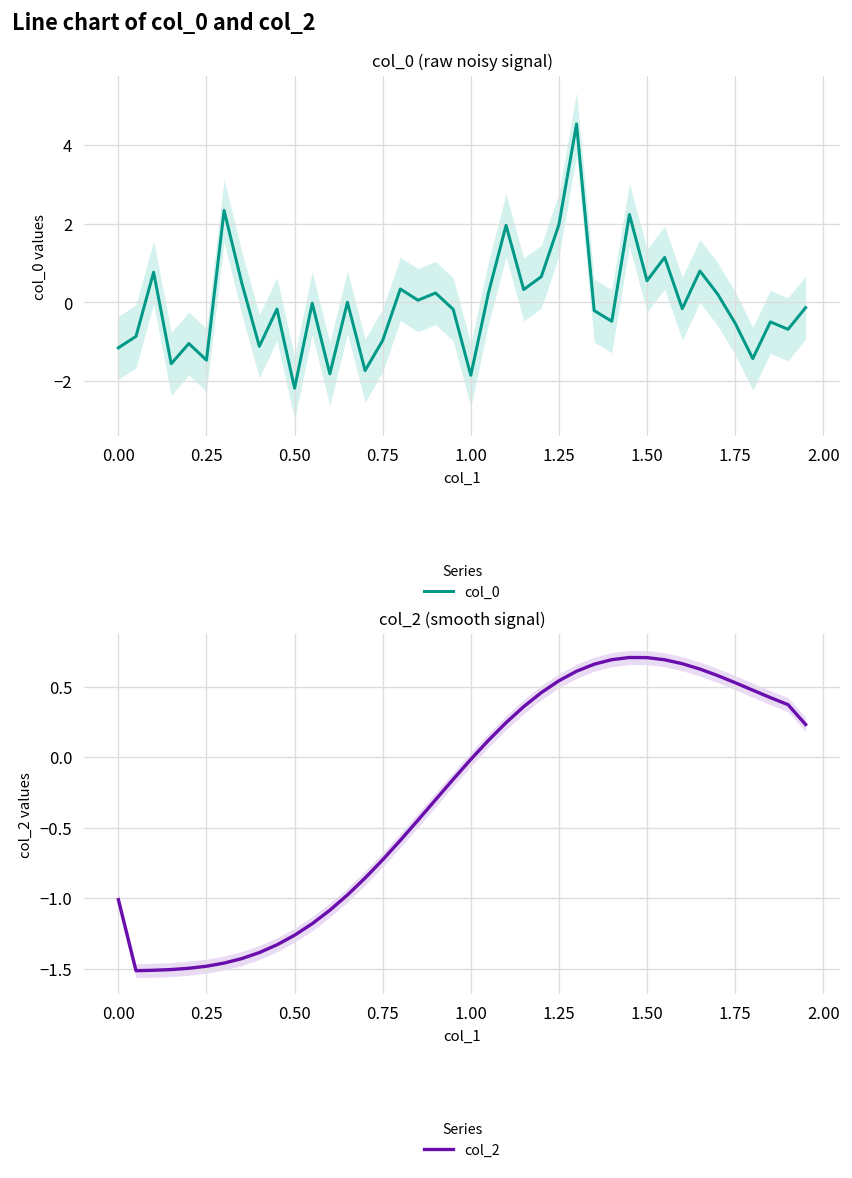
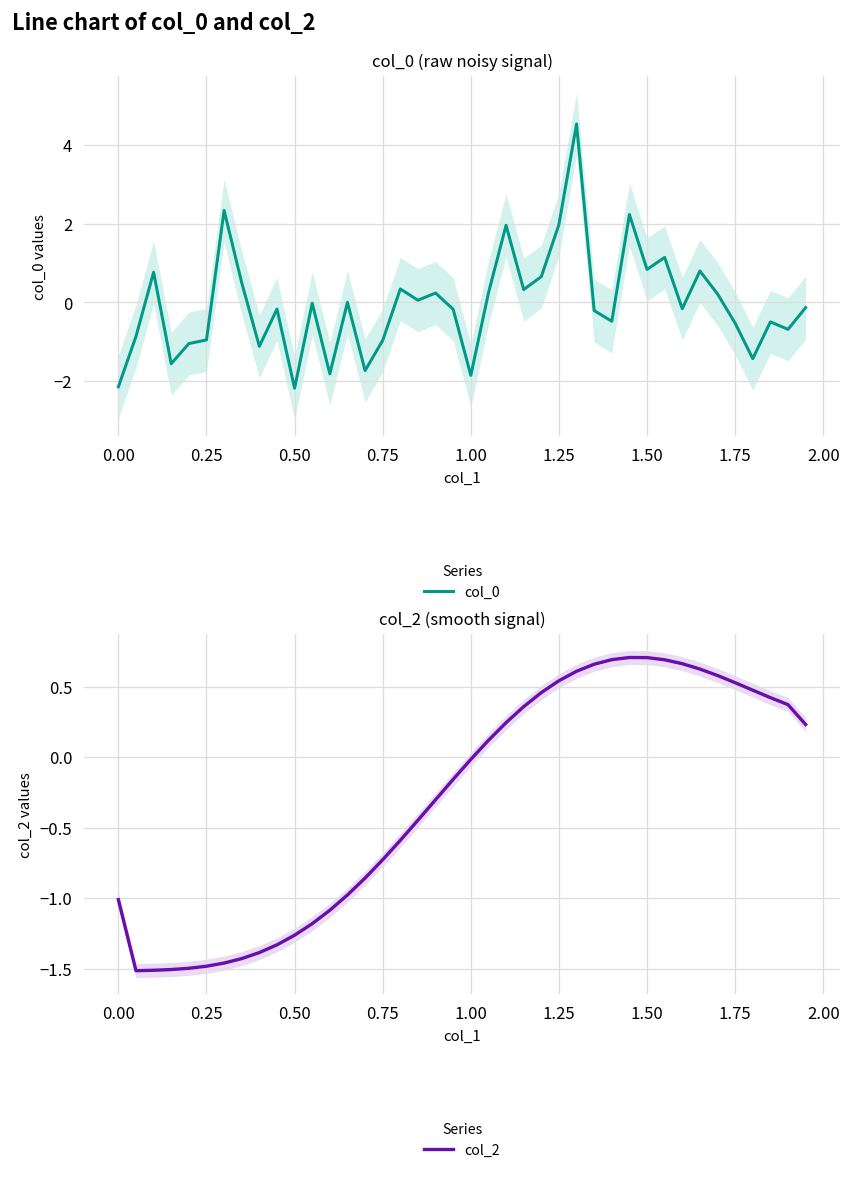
col_0 (raw noisy signal), col_0, 0.00: -1.2 -> -2.1
col_0 (raw noisy signal), col_0, 0.25: -1.5 -> -1.0
col_0 (raw noisy signal), col_0, 1.50: 0.6 -> 0.8
